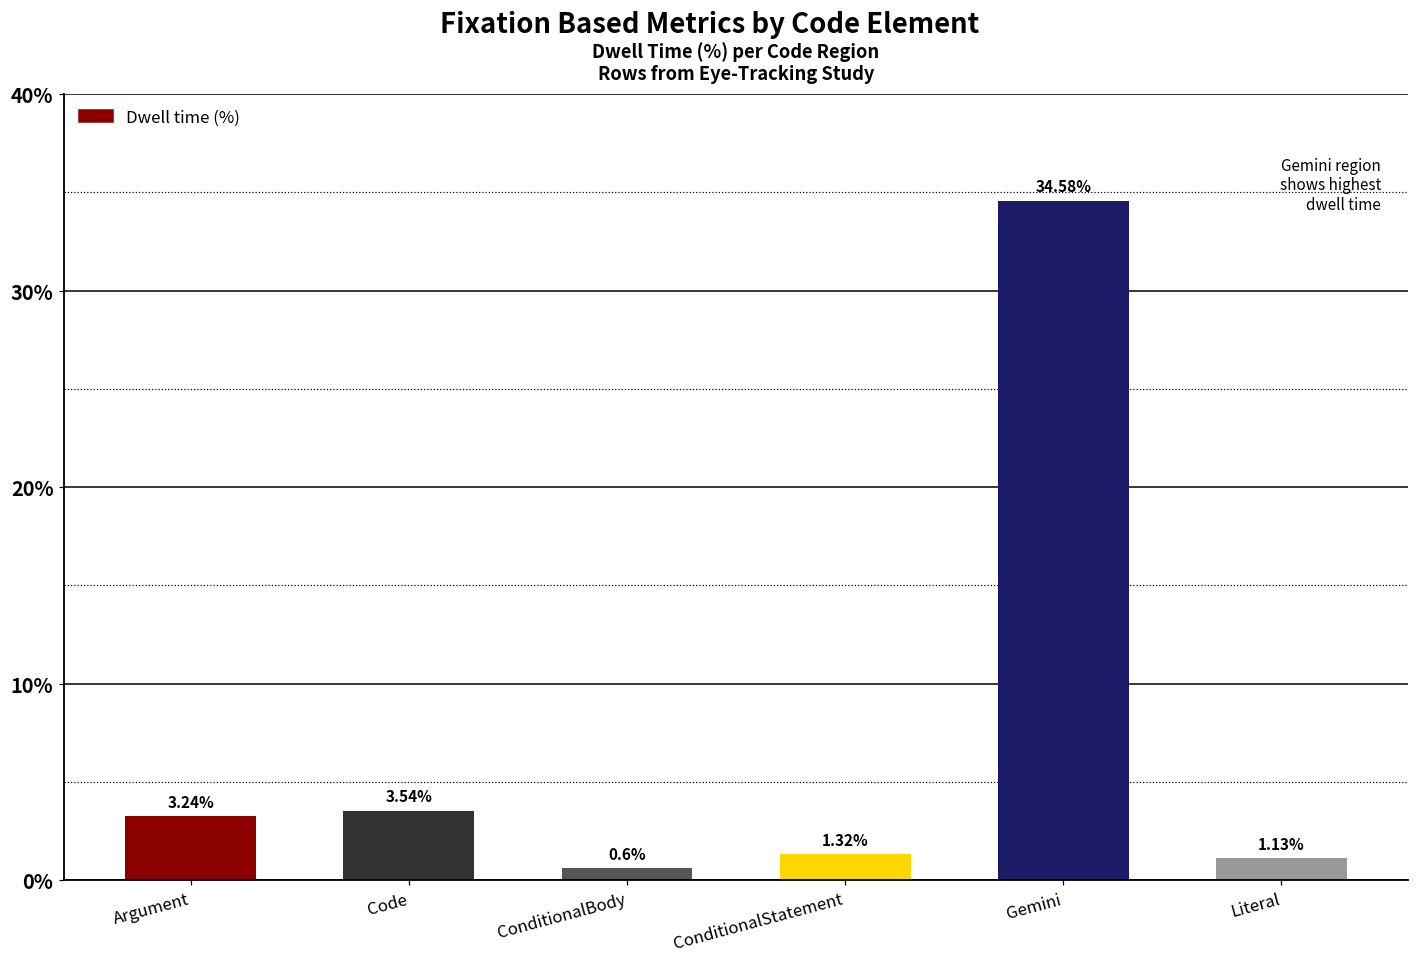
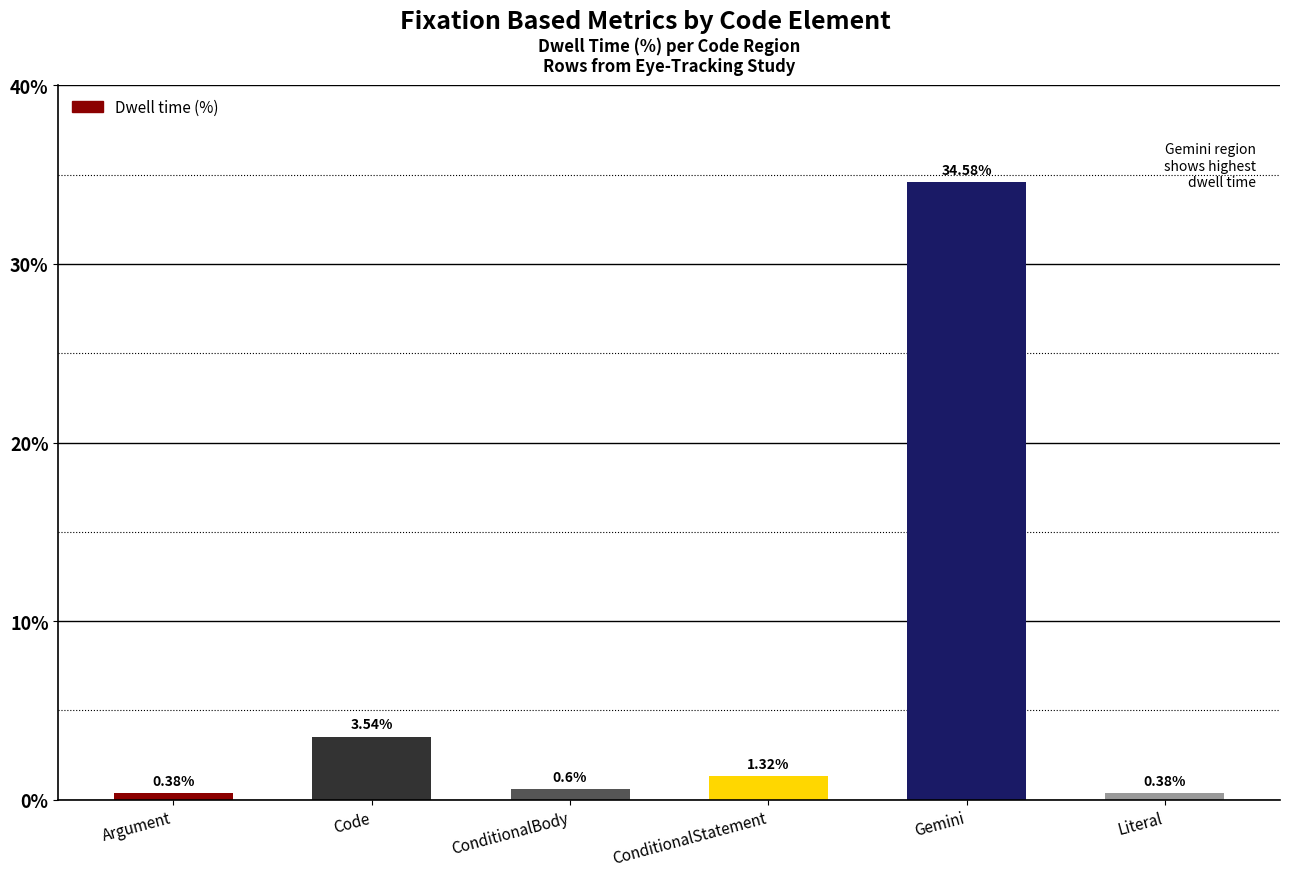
Argument: 3.24% -> 0.38%
Literal: 1.13% -> 0.38%
